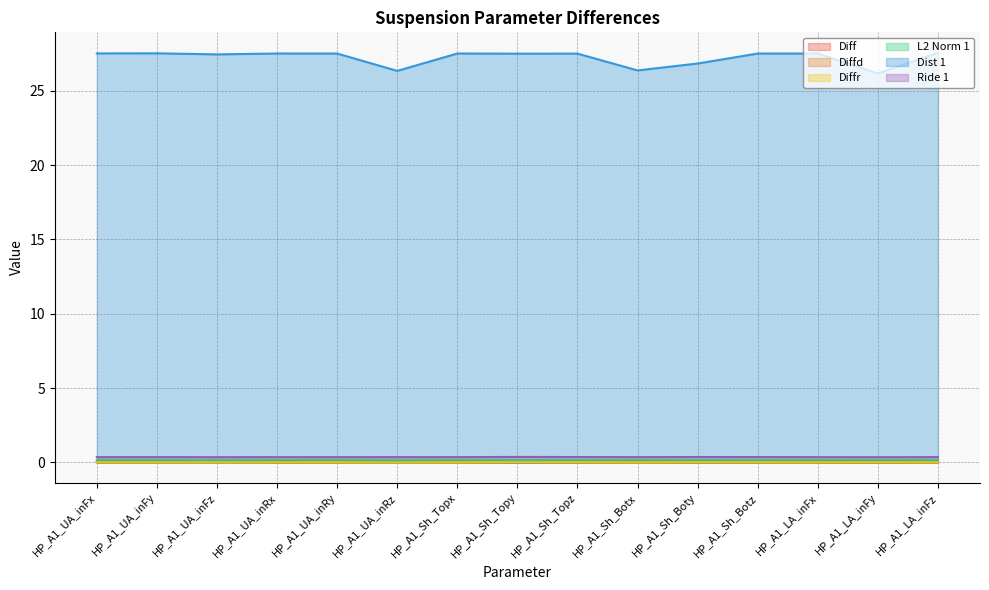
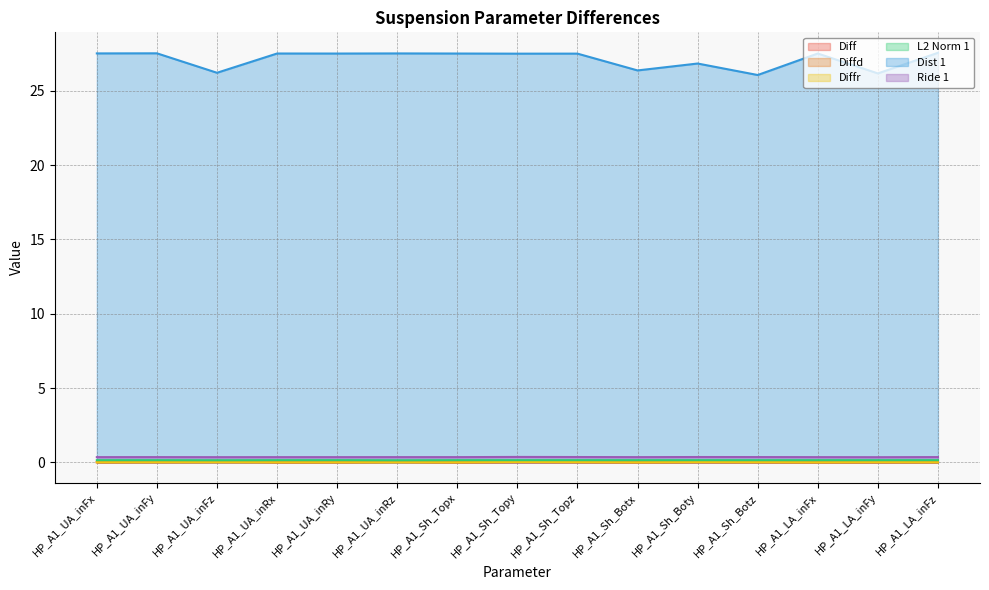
Dist 1, HP_A1_UA_inFz: 27.5 -> 26.2
Dist 1, HP_A1_UA_inRz: 26.3 -> 27.5
Dist 1, HP_A1_Sh_Botz: 27.5 -> 26.1
